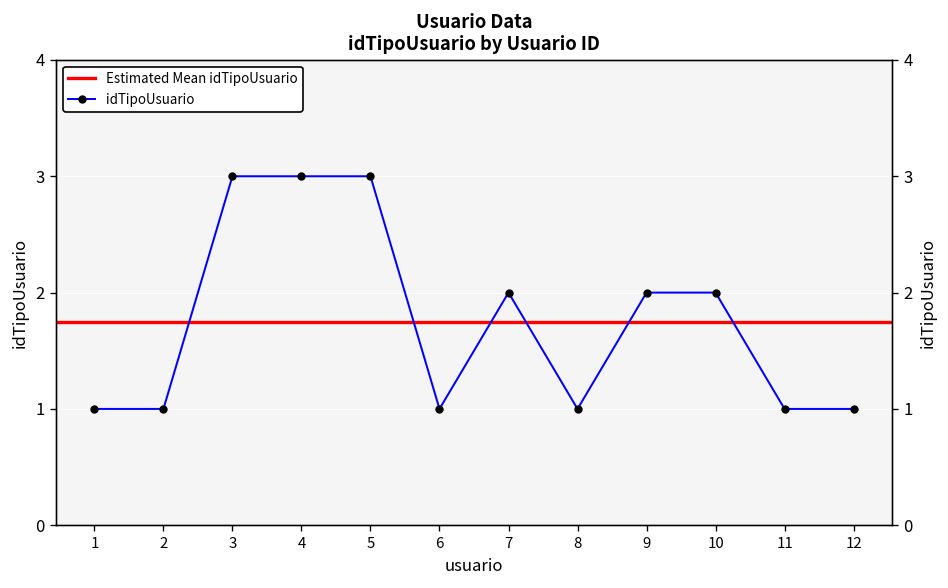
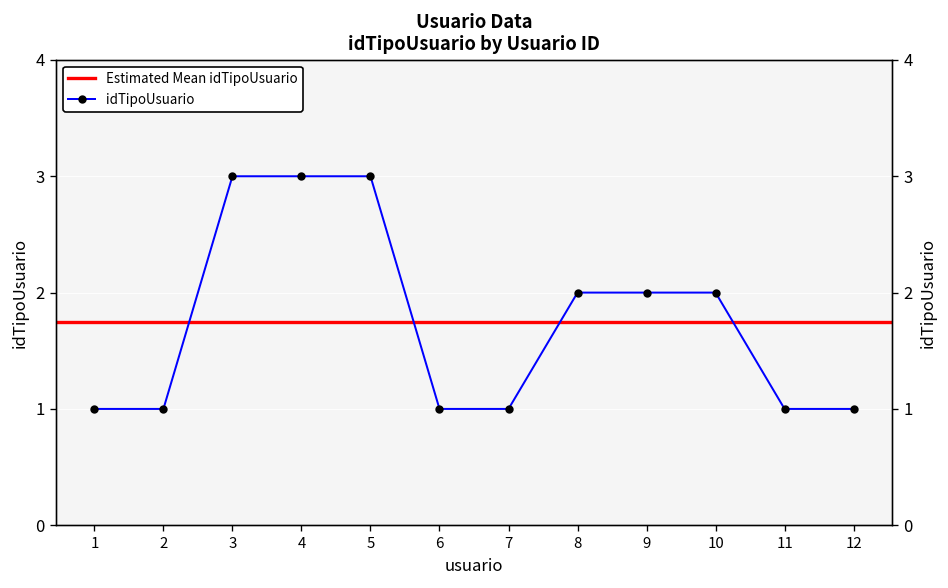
7: 2 -> 1
8: 1 -> 2
